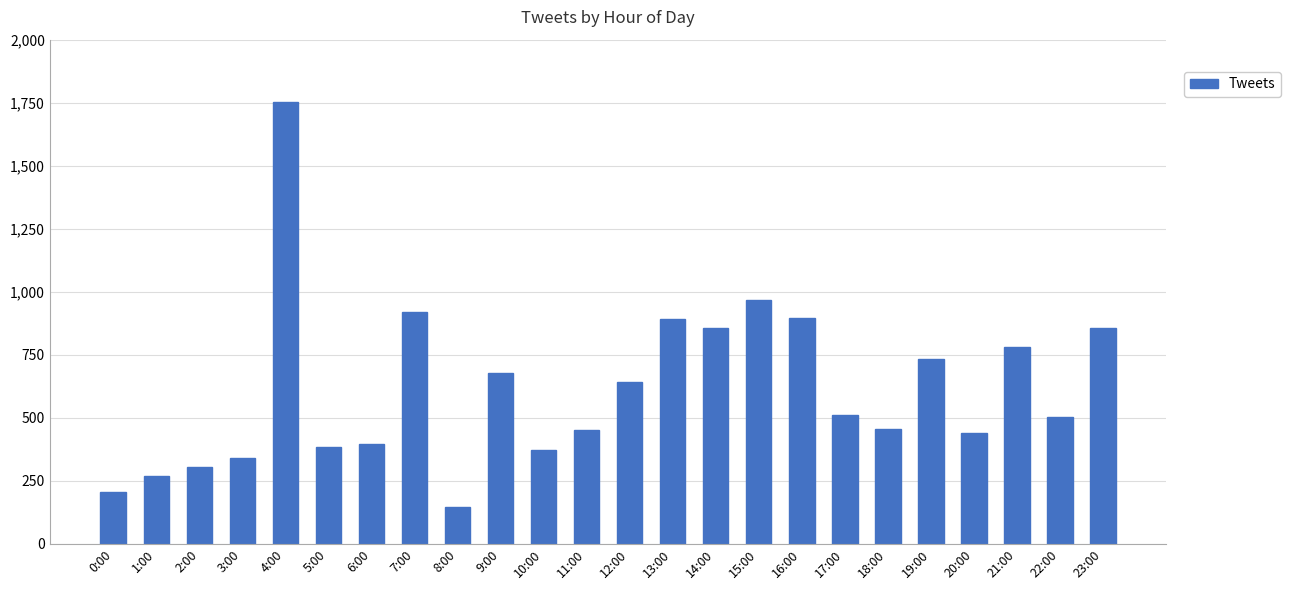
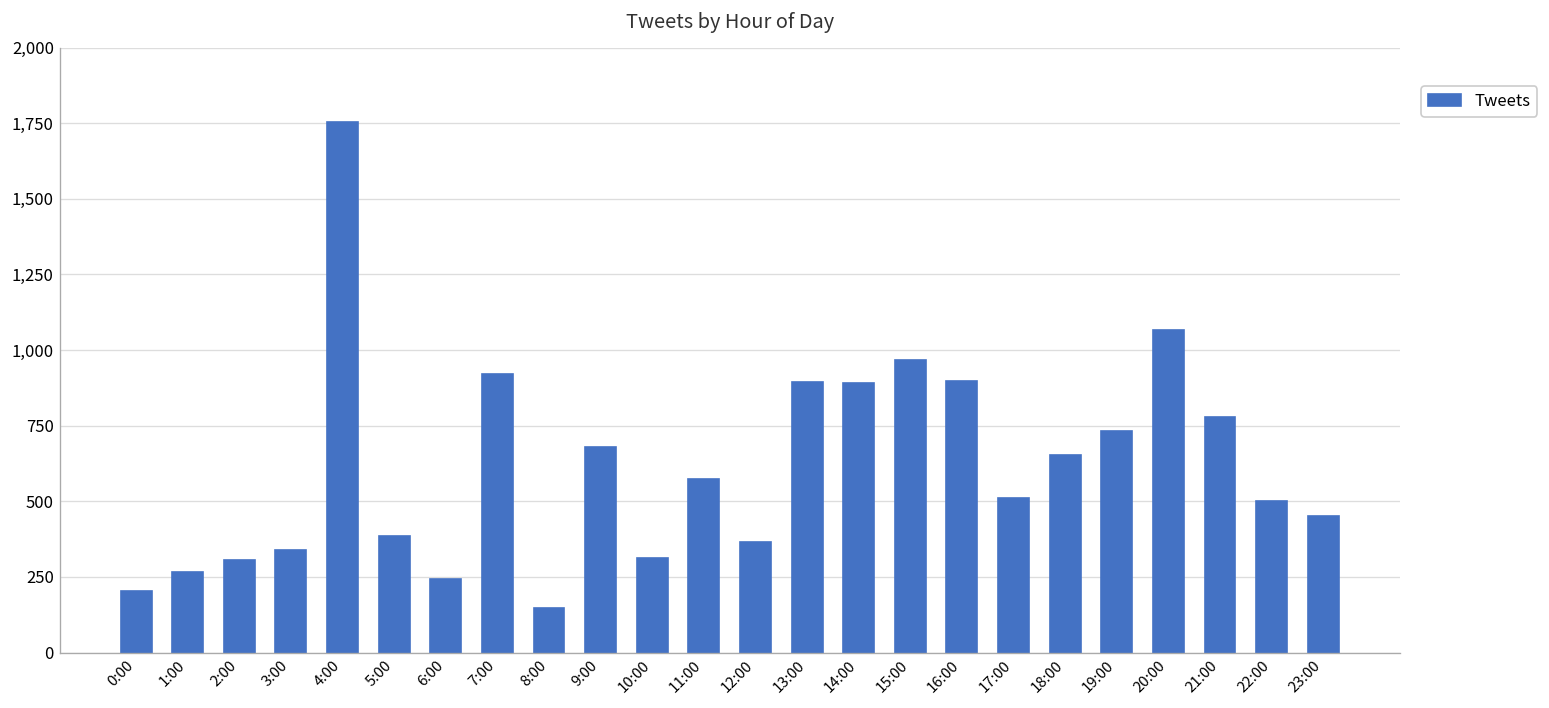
6:00: 400 -> 240
10:00: 370 -> 310
11:00: 450 -> 570
12:00: 640 -> 370
14:00: 860 -> 890
18:00: 460 -> 650
20:00: 440 -> 1,070
23:00: 860 -> 450
